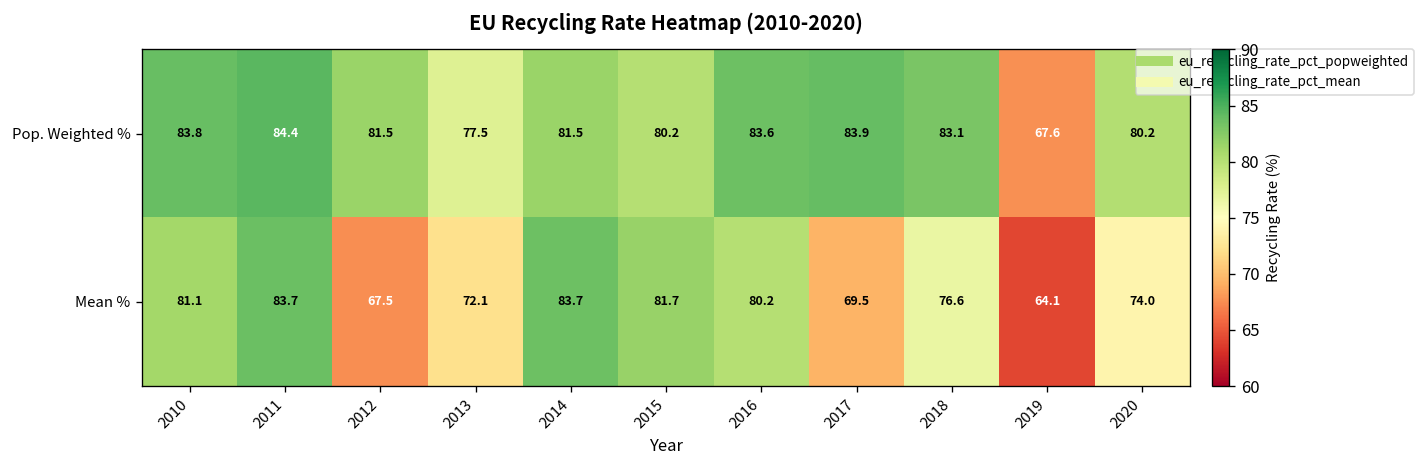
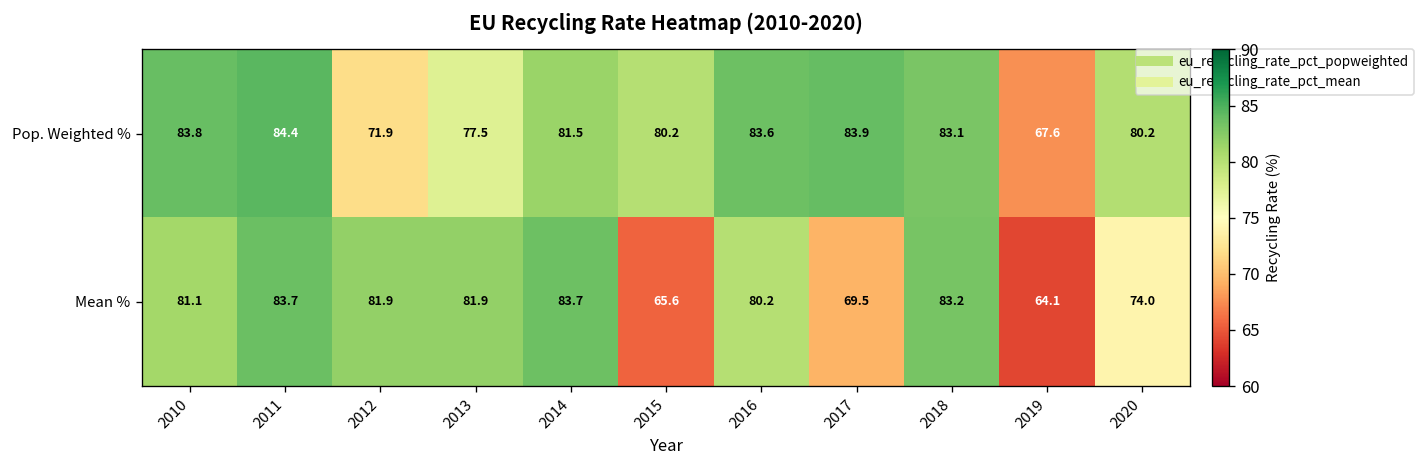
Pop. Weighted %, 2012: 81.5 -> 71.9
Mean %, 2012: 67.5 -> 81.9
Mean %, 2013: 72.1 -> 81.9
Mean %, 2015: 81.7 -> 65.6
Mean %, 2018: 76.6 -> 83.2
